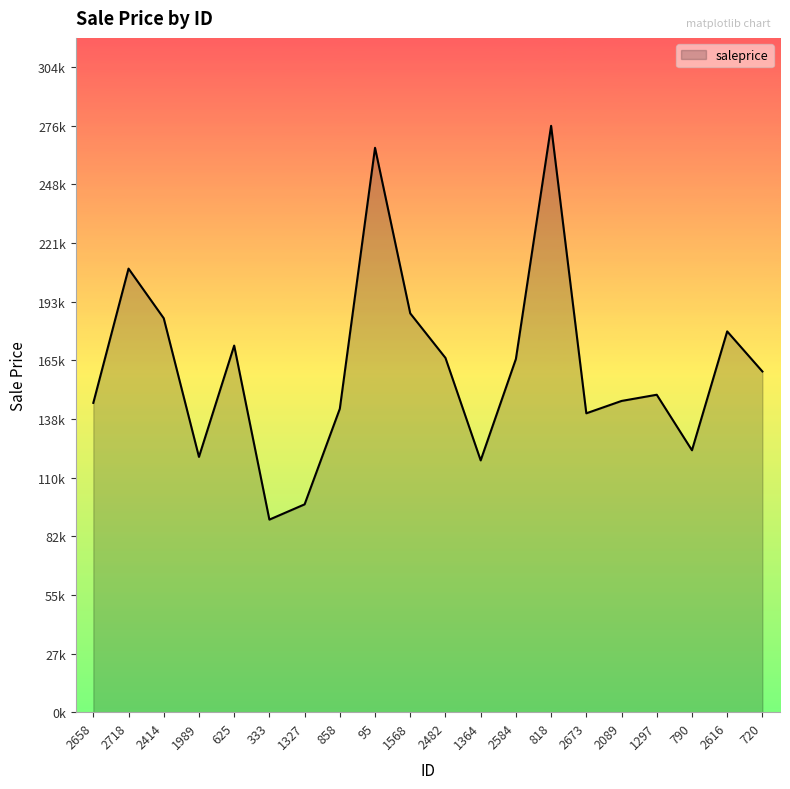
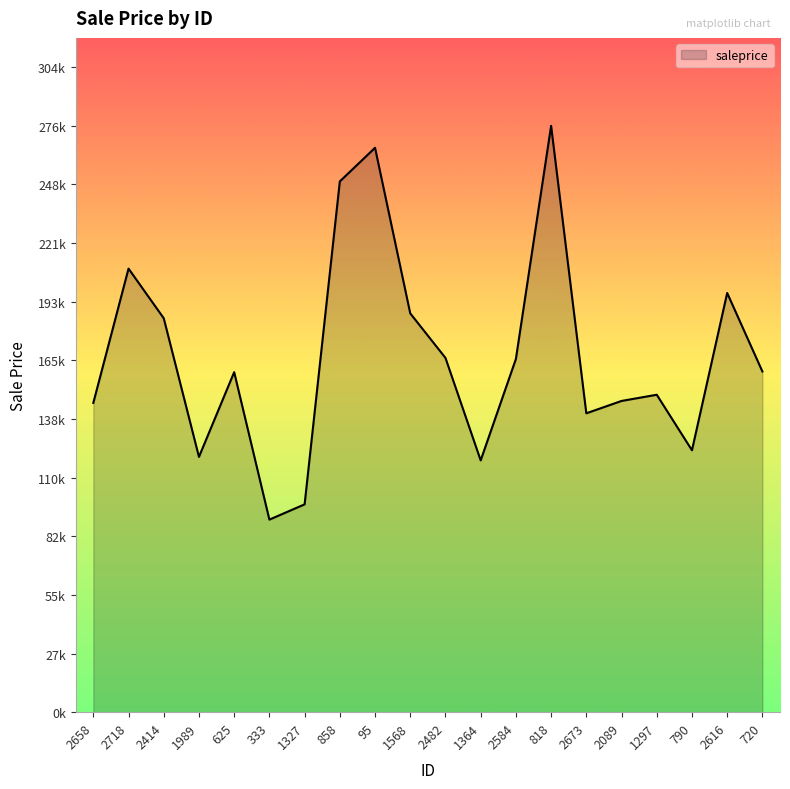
625: 173000 -> 160000
858: 143000 -> 250000
2616: 180000 -> 198000
